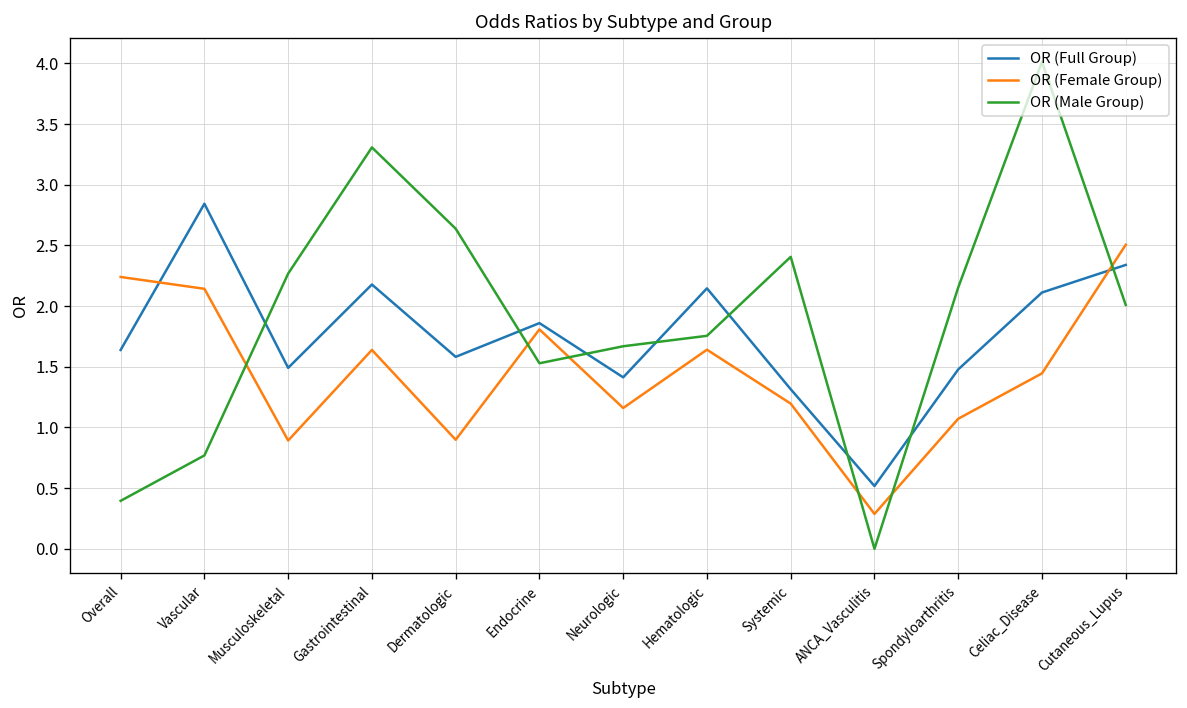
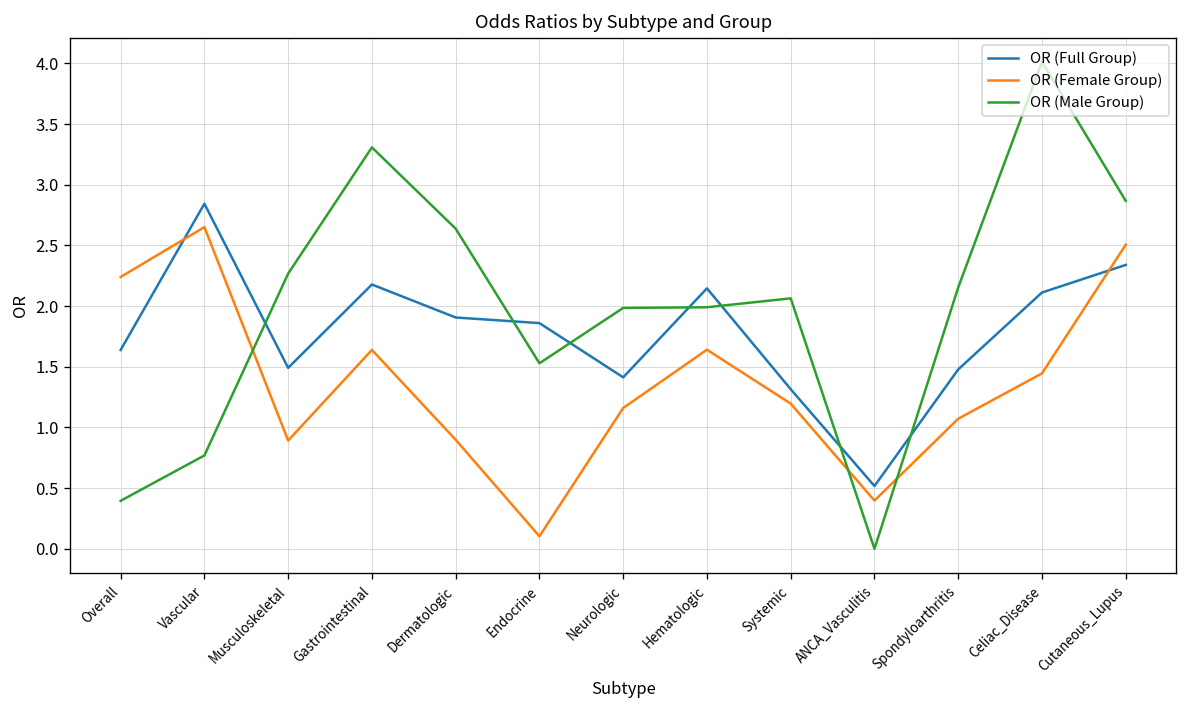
OR (Female Group), Vascular: 2.14 -> 2.65
OR (Full Group), Dermatologic: 1.58 -> 1.91
OR (Female Group), Endocrine: 1.81 -> 0.10
OR (Male Group), Neurologic: 1.67 -> 1.99
OR (Male Group), Hematologic: 1.76 -> 1.99
OR (Male Group), Systemic: 2.41 -> 2.06
OR (Female Group), ANCA_Vasculitis: 0.29 -> 0.40
OR (Male Group), Cutaneous_Lupus: 2.01 -> 2.87
